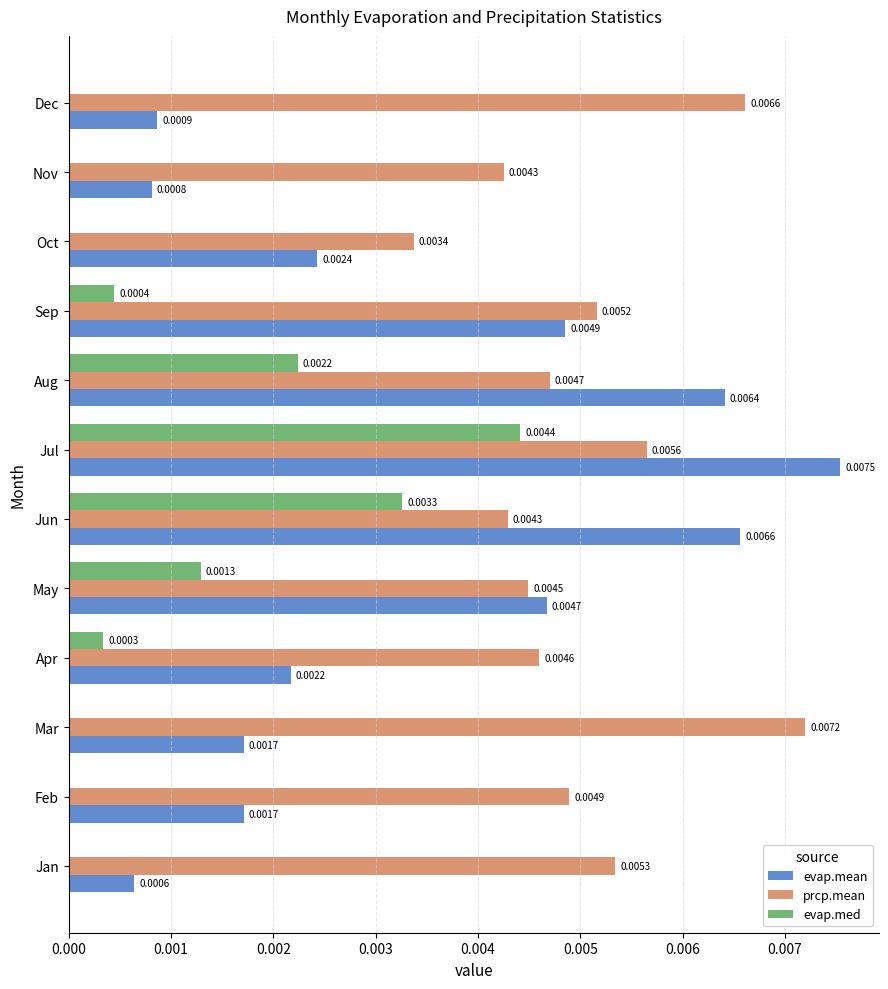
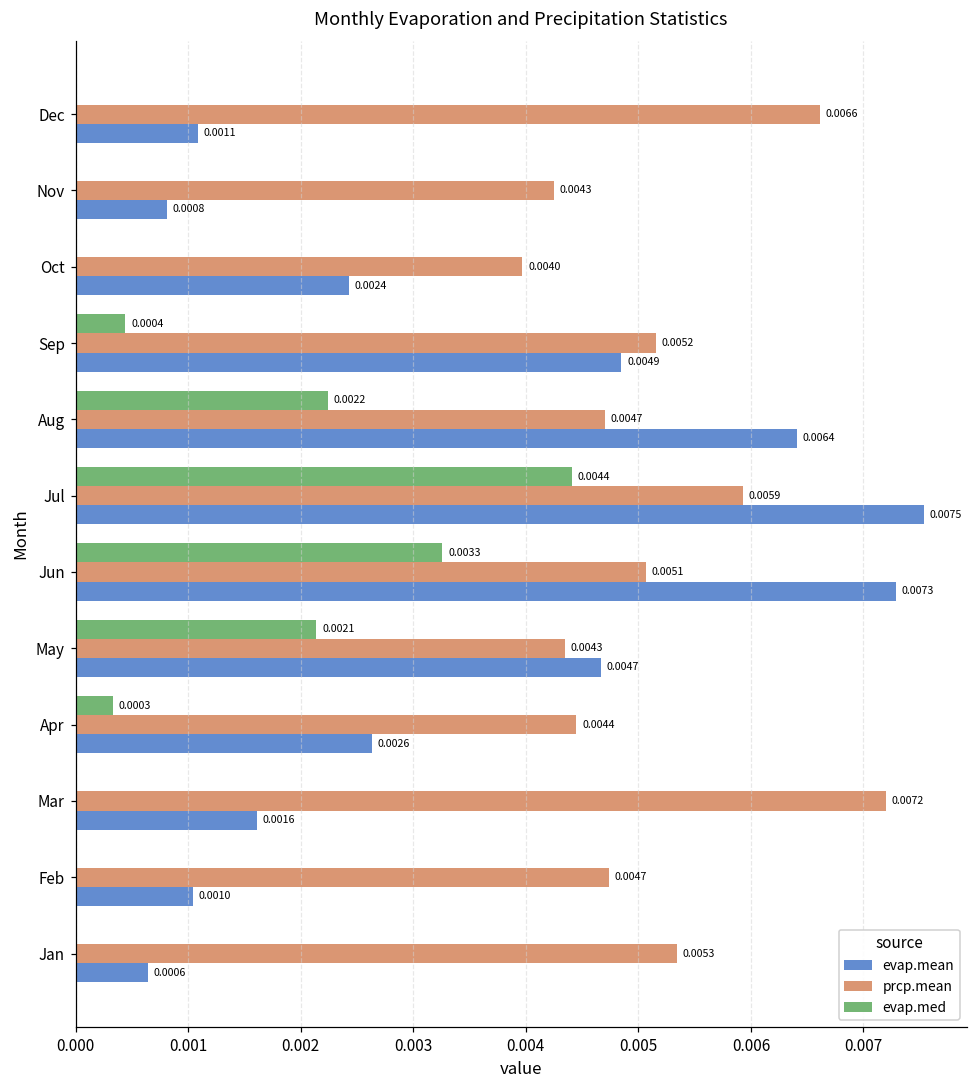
evap.mean, Dec: 0.0009 -> 0.0011
prcp.mean, Oct: 0.0034 -> 0.0040
prcp.mean, Jul: 0.0056 -> 0.0059
prcp.mean, Jun: 0.0043 -> 0.0051
evap.mean, Jun: 0.0066 -> 0.0073
evap.med, May: 0.0013 -> 0.0021
prcp.mean, May: 0.0045 -> 0.0043
prcp.mean, Apr: 0.0046 -> 0.0044
evap.mean, Apr: 0.0022 -> 0.0026
evap.mean, Mar: 0.0017 -> 0.0016
prcp.mean, Feb: 0.0049 -> 0.0047
evap.mean, Feb: 0.0017 -> 0.0010
